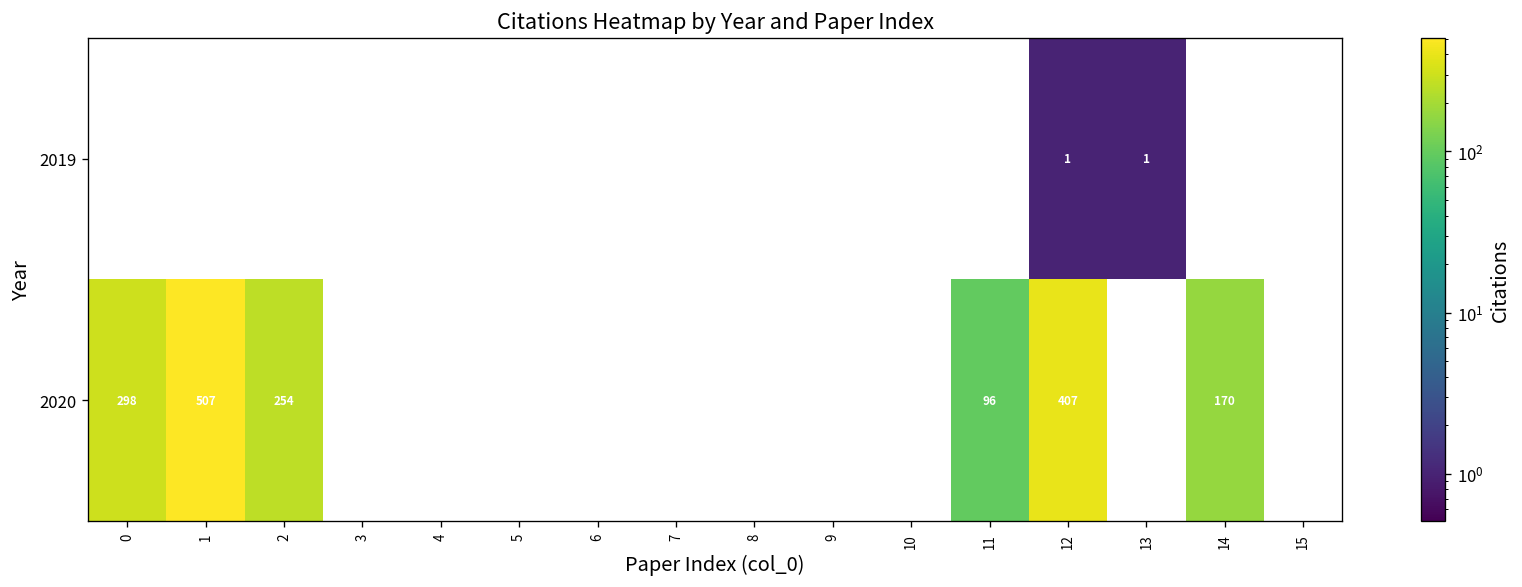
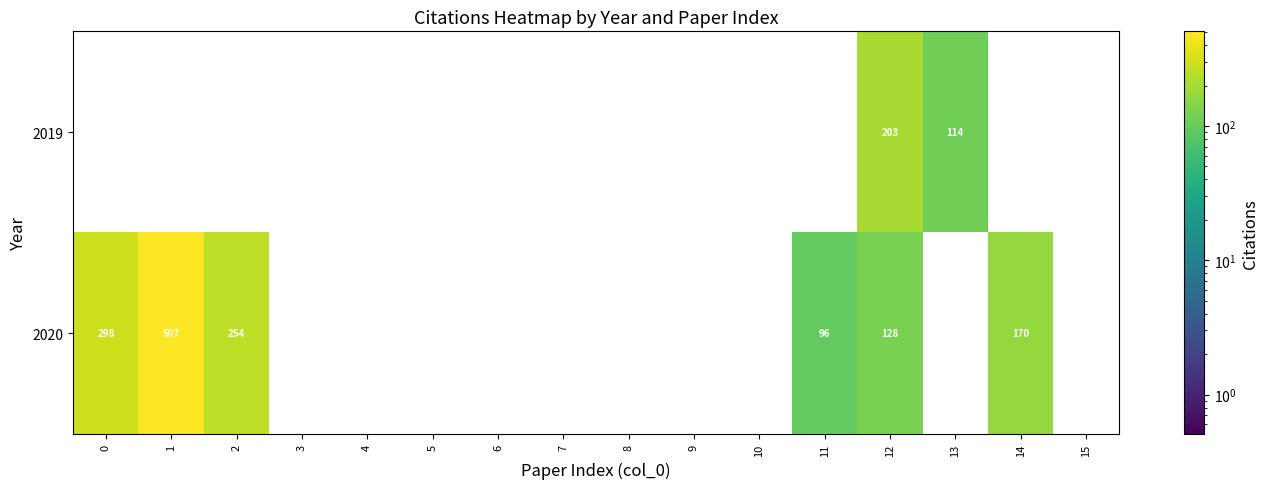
2019, 12: 1 -> 203
2019, 13: 1 -> 114
2020, 12: 407 -> 128
